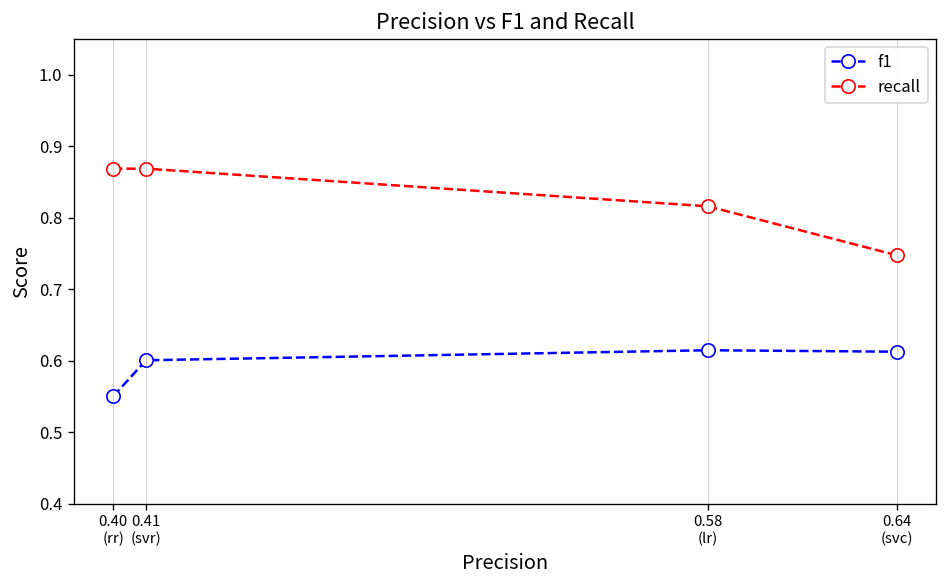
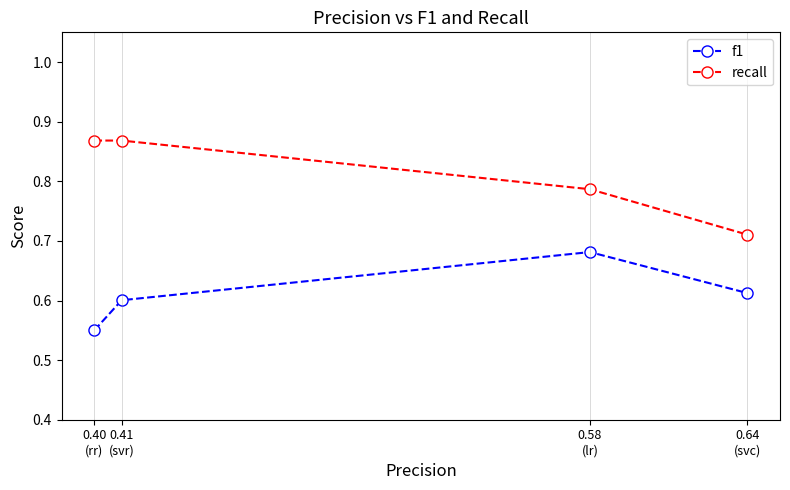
f1, 0.58 (lr): 0.61 -> 0.68
recall, 0.58 (lr): 0.82 -> 0.79
recall, 0.64 (svc): 0.75 -> 0.71
